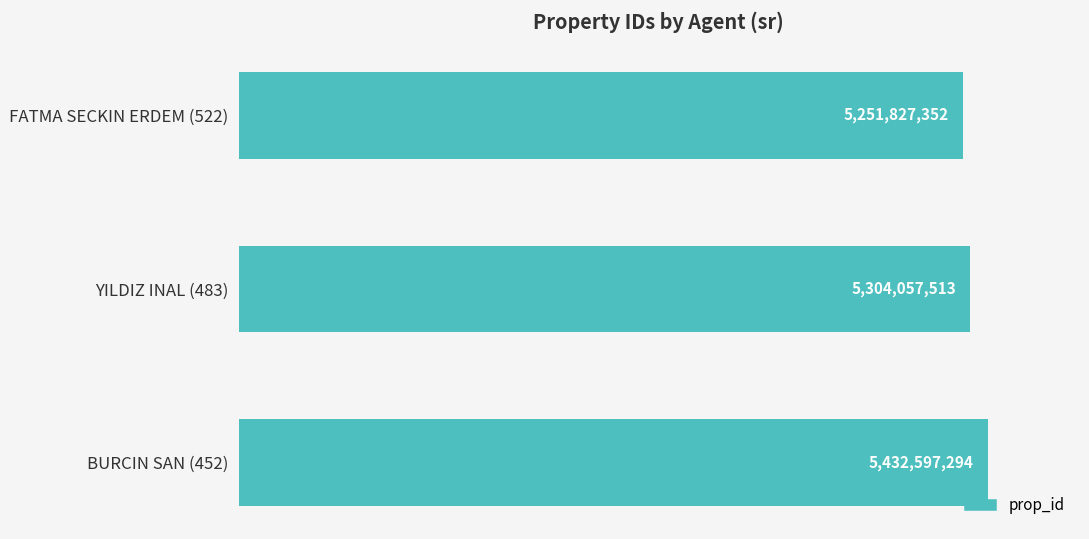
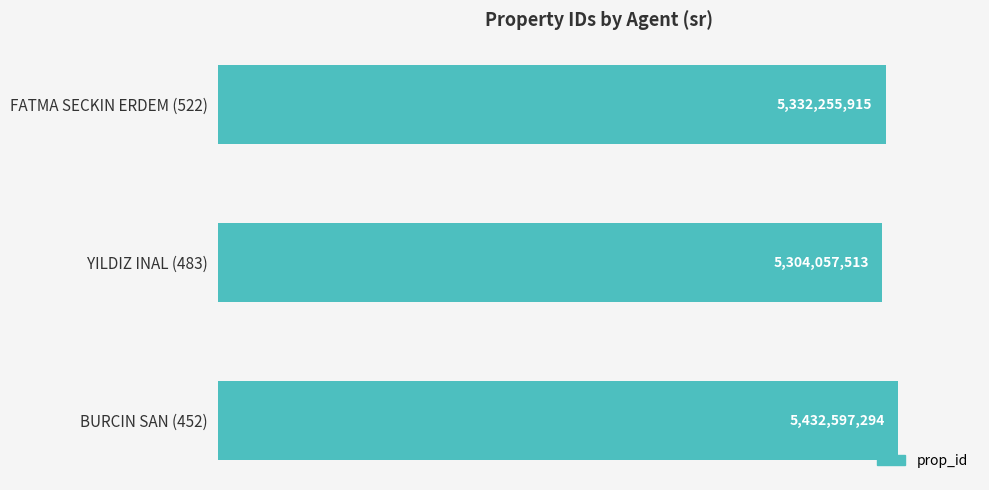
FATMA SECKIN ERDEM (522): 5,251,827,352 -> 5,332,255,915
